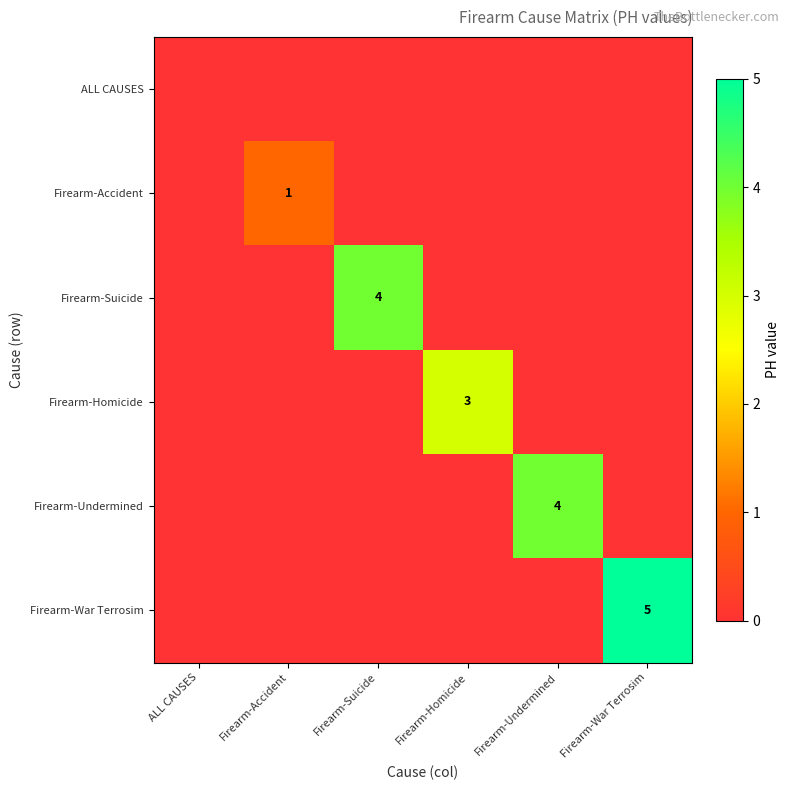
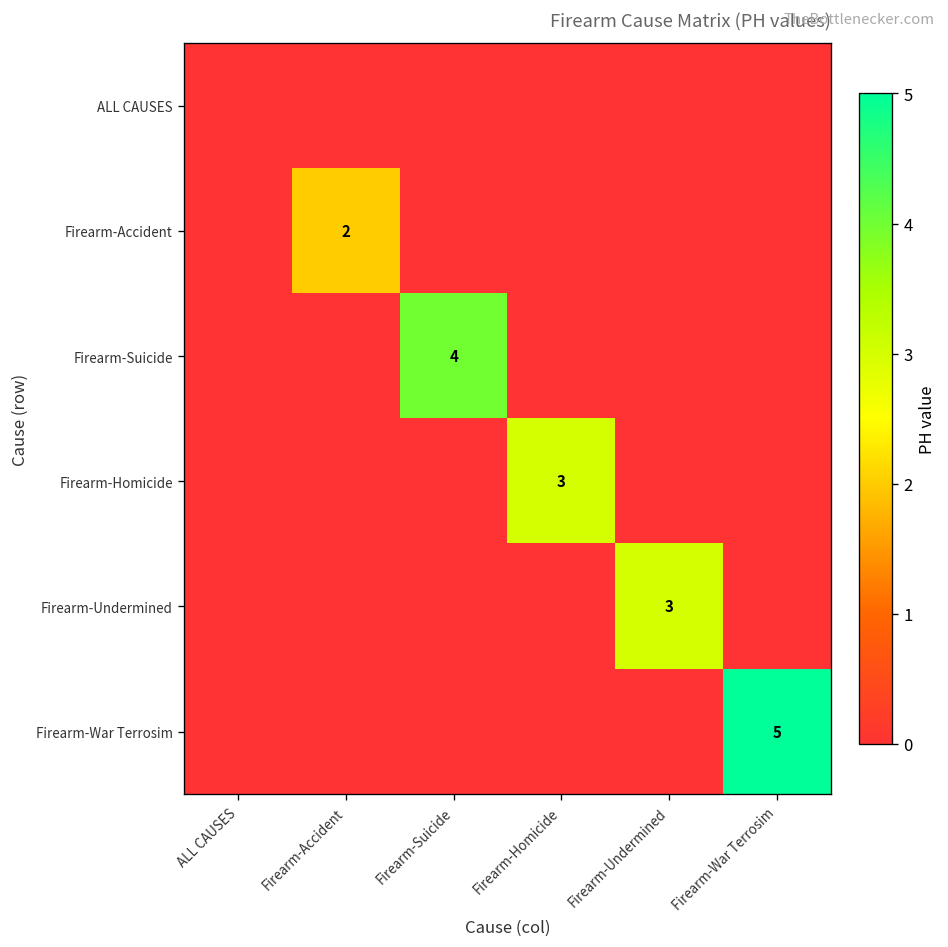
Firearm-Accident, Firearm-Accident: 1 -> 2
Firearm-Undermined, Firearm-Undermined: 4 -> 3
